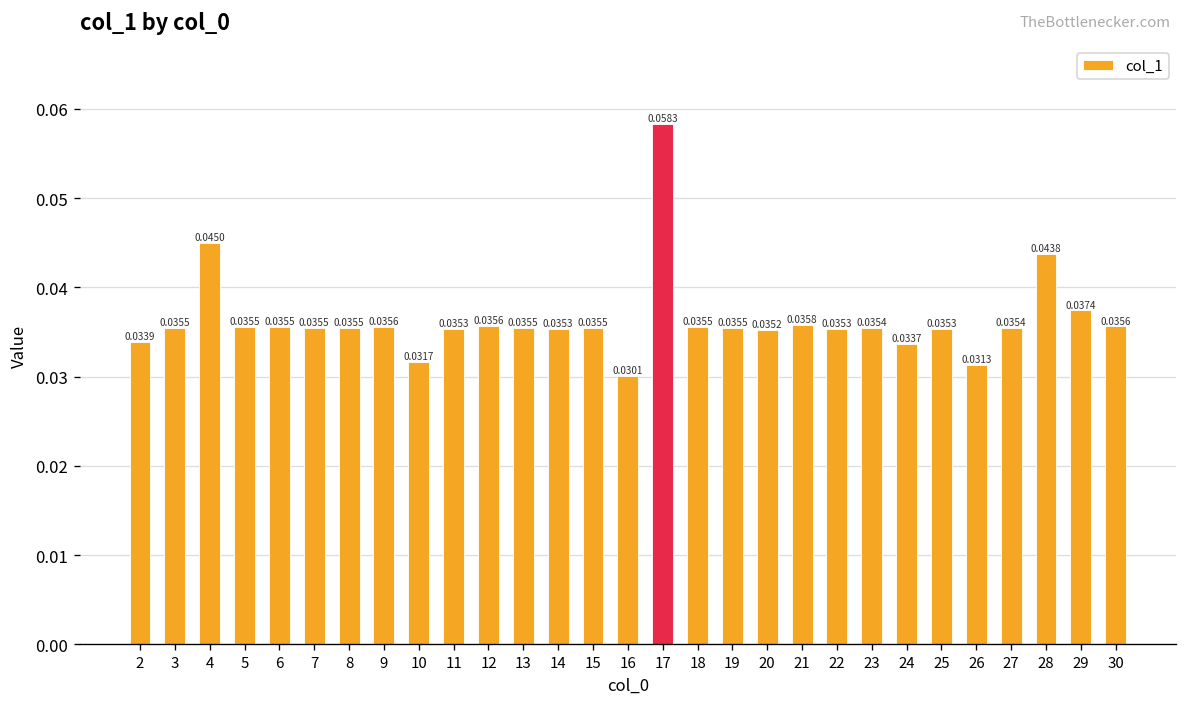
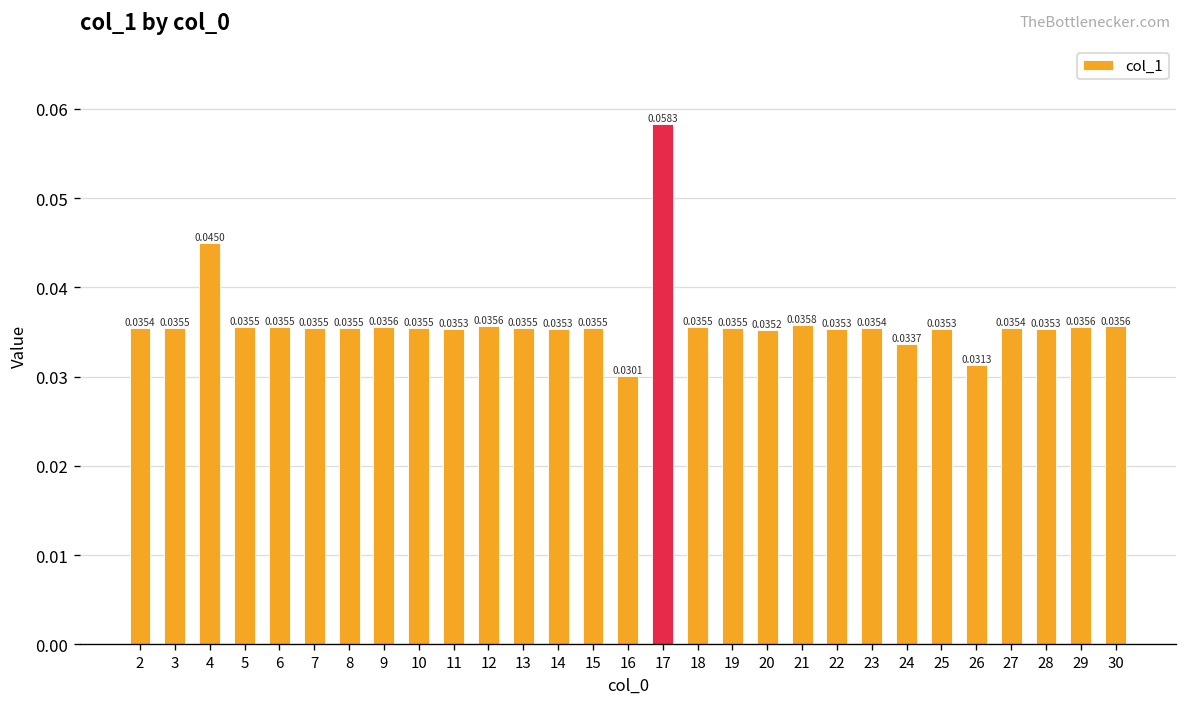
2: 0.0339 -> 0.0354
10: 0.0317 -> 0.0355
28: 0.0438 -> 0.0353
29: 0.0374 -> 0.0356
